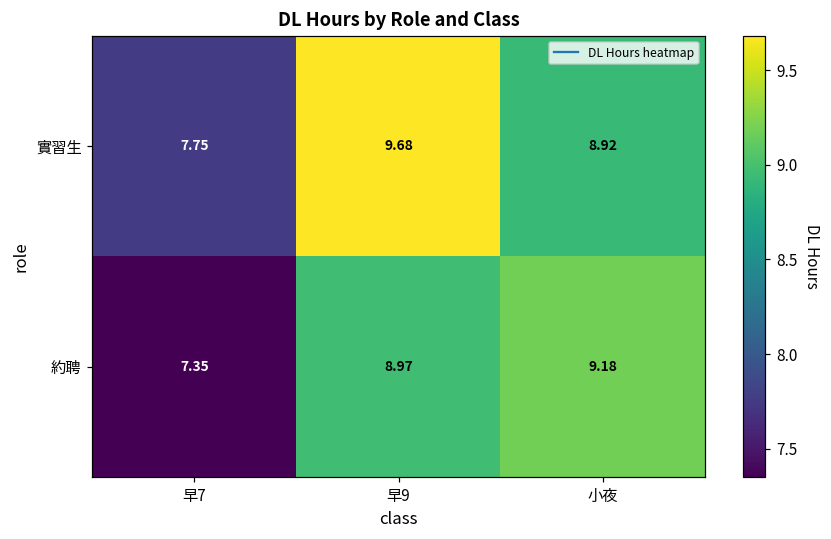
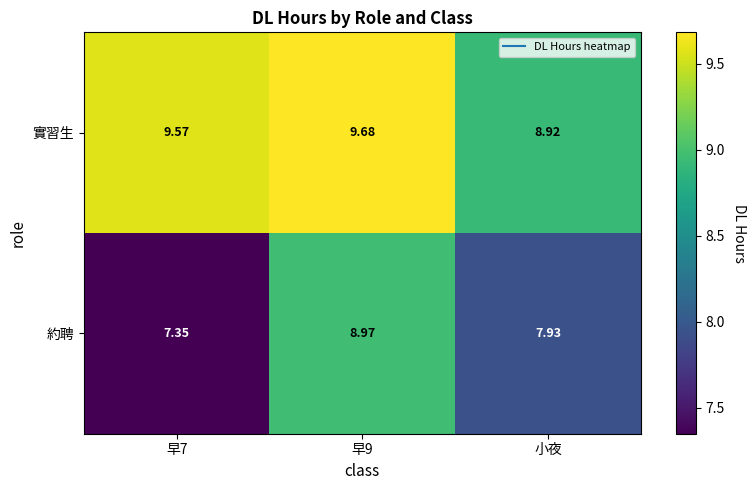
實習生, 早7: 7.75 -> 9.57
約聘, 小夜: 9.18 -> 7.93
